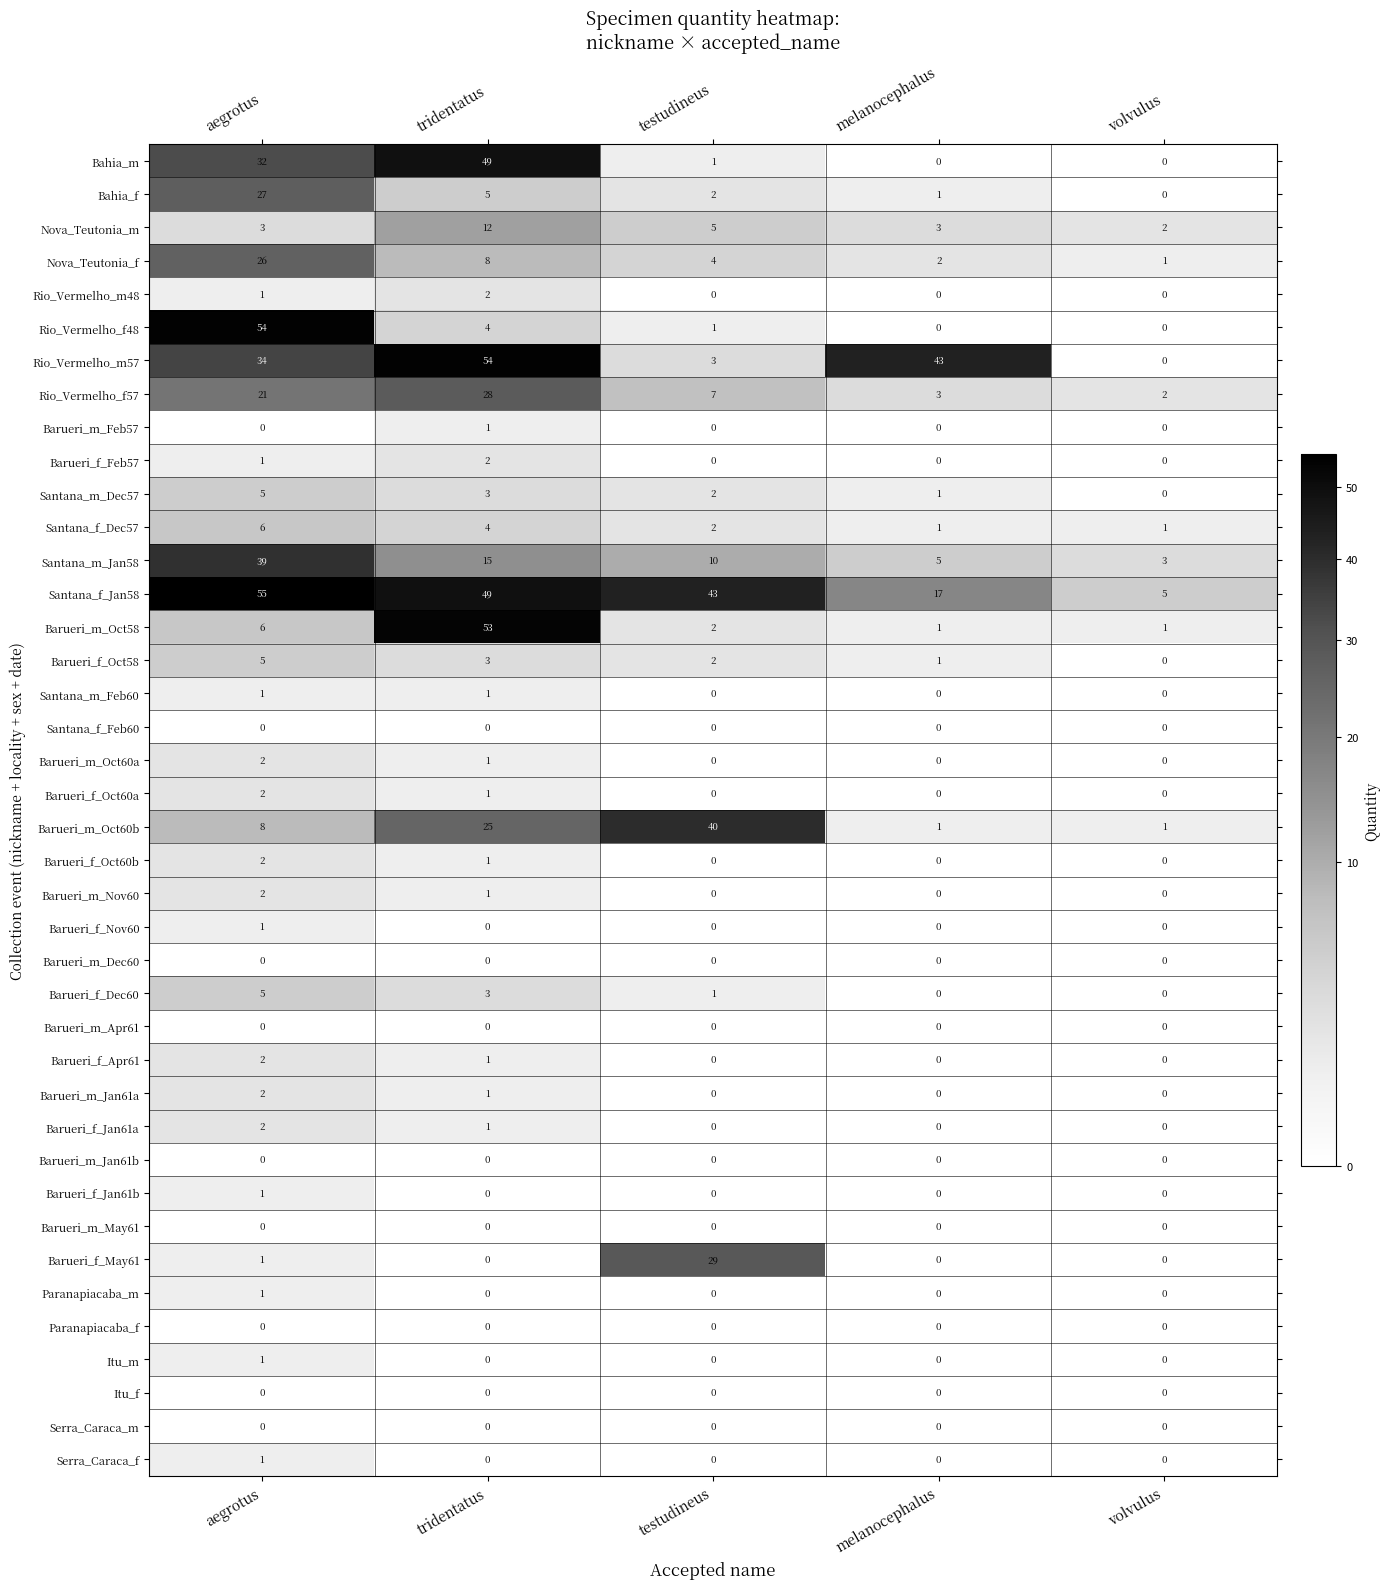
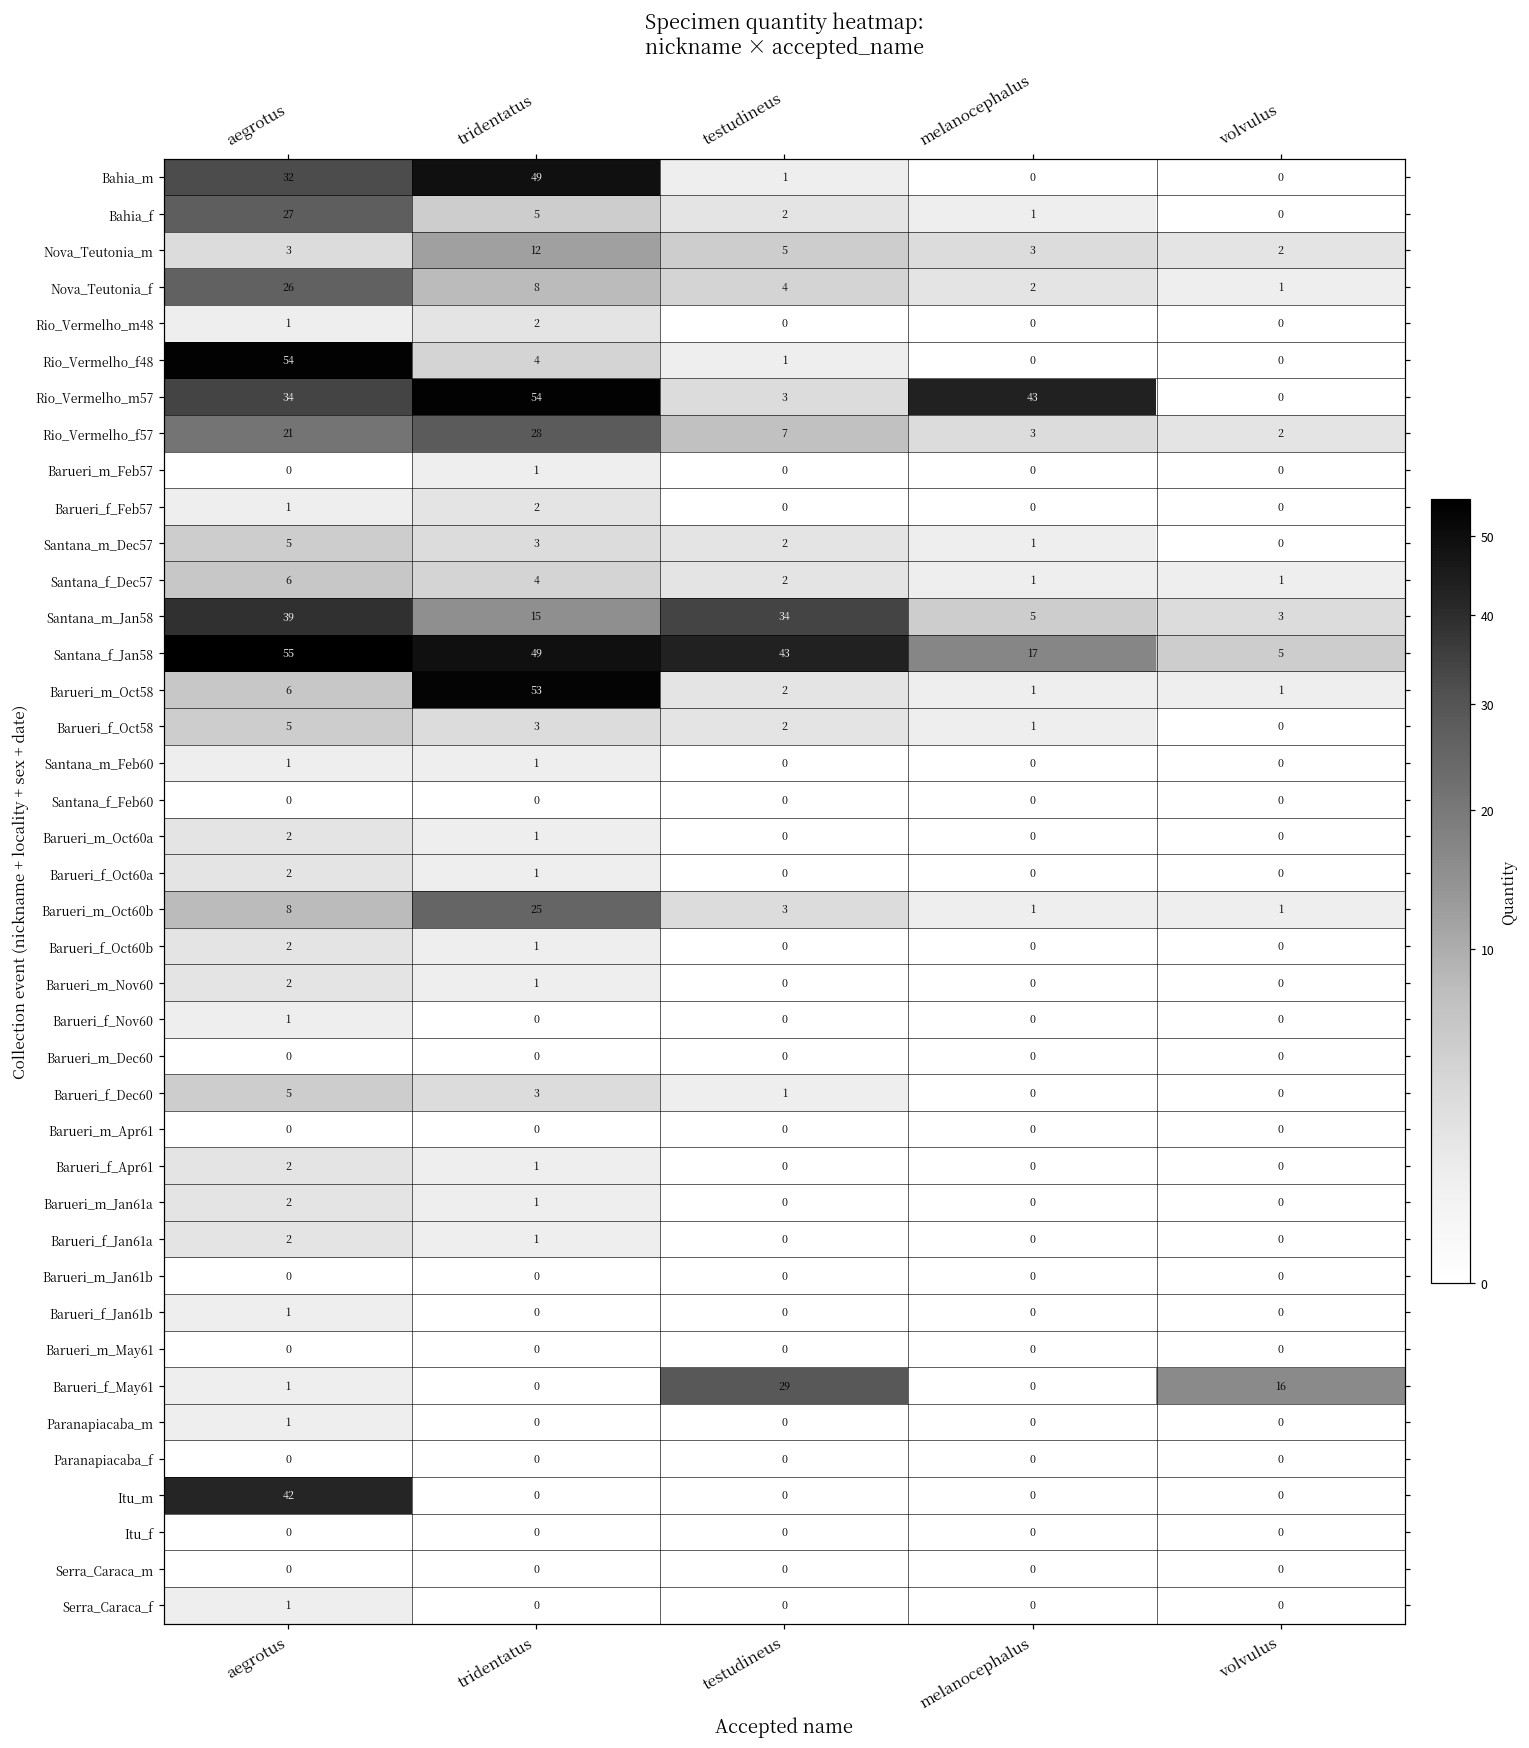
Santana_m_Jan58, testudineus: 10 -> 34
Barueri_m_Oct60b, testudineus: 40 -> 3
Barueri_f_May61, volvulus: 0 -> 16
Itu_m, aegrotus: 1 -> 42
